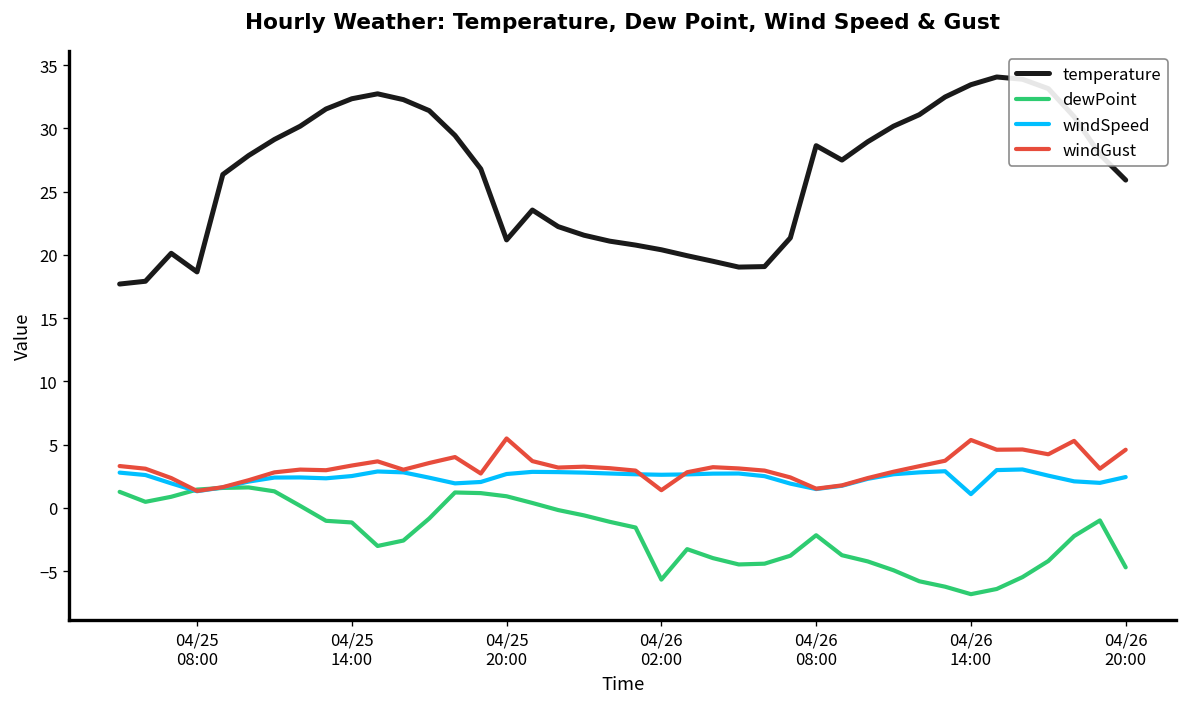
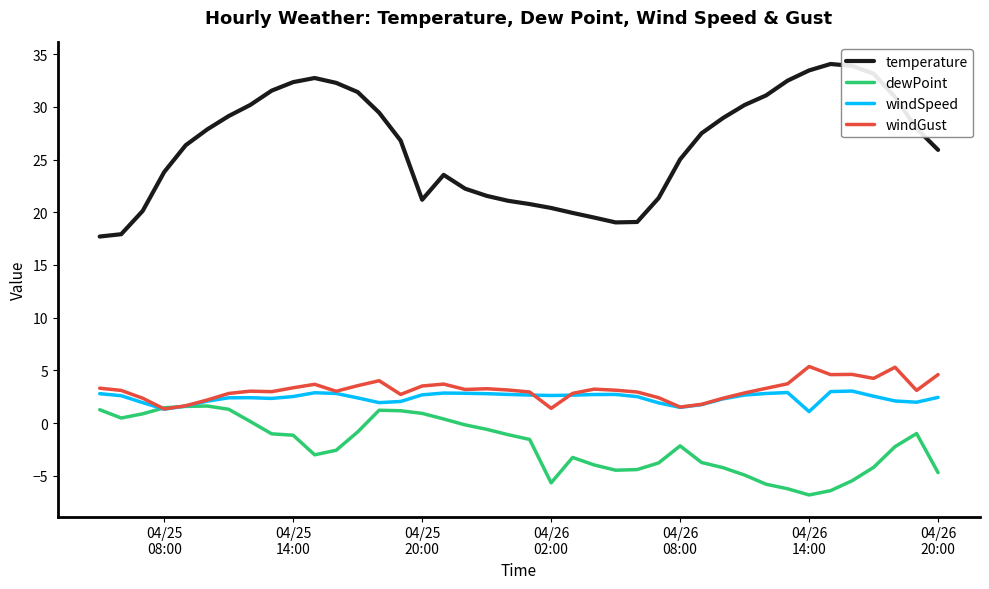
temperature, 04/25 08:00: 18.7 -> 23.8
windGust, 04/25 20:00: 5.5 -> 3.5
temperature, 04/26 08:00: 28.6 -> 25.0
